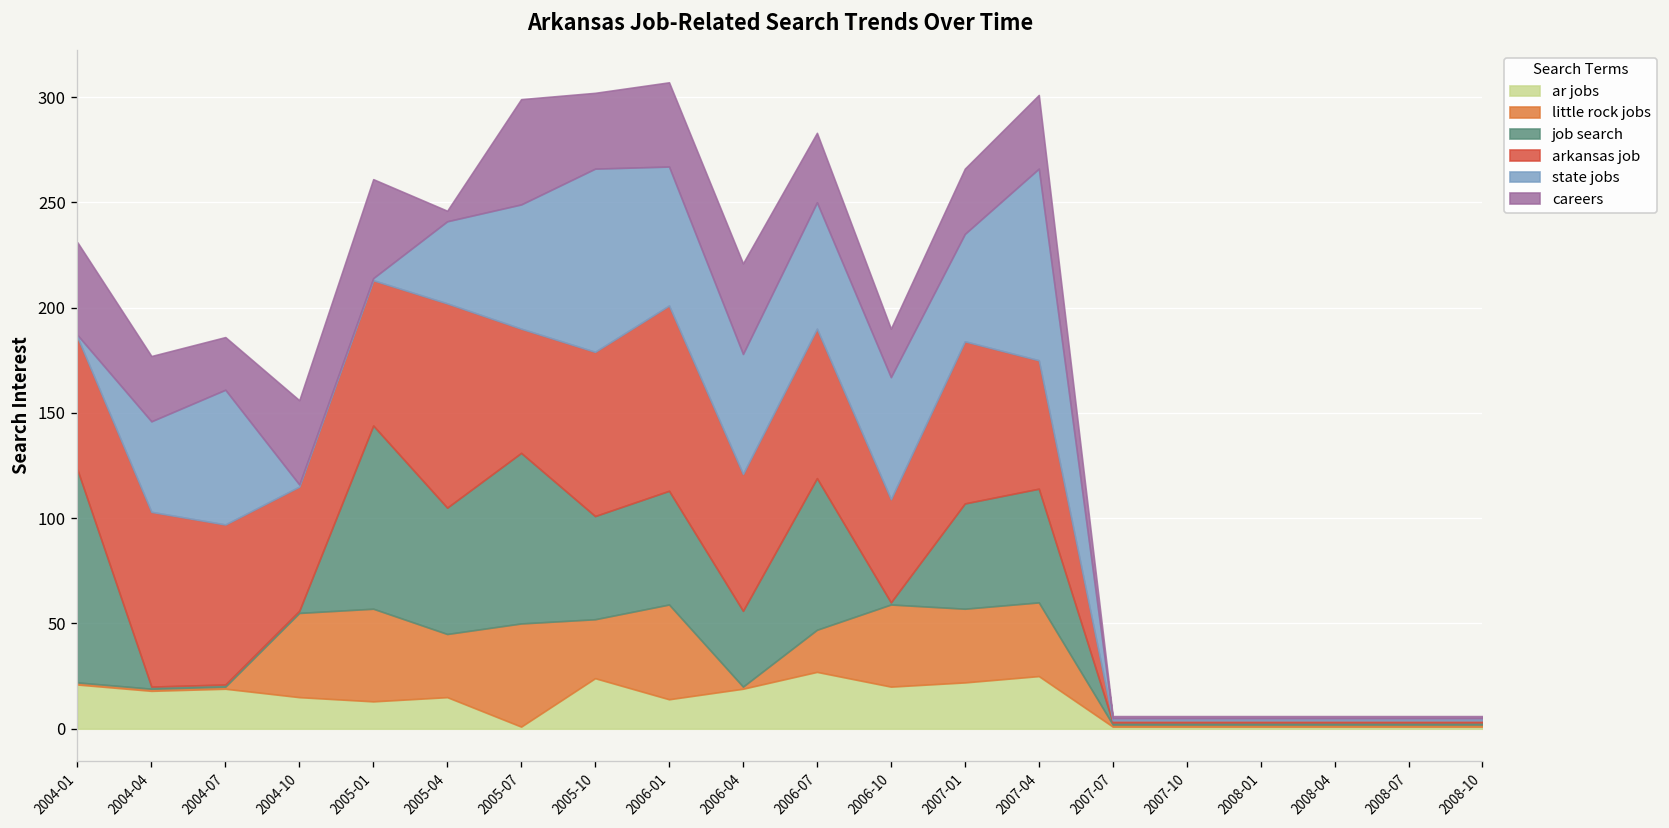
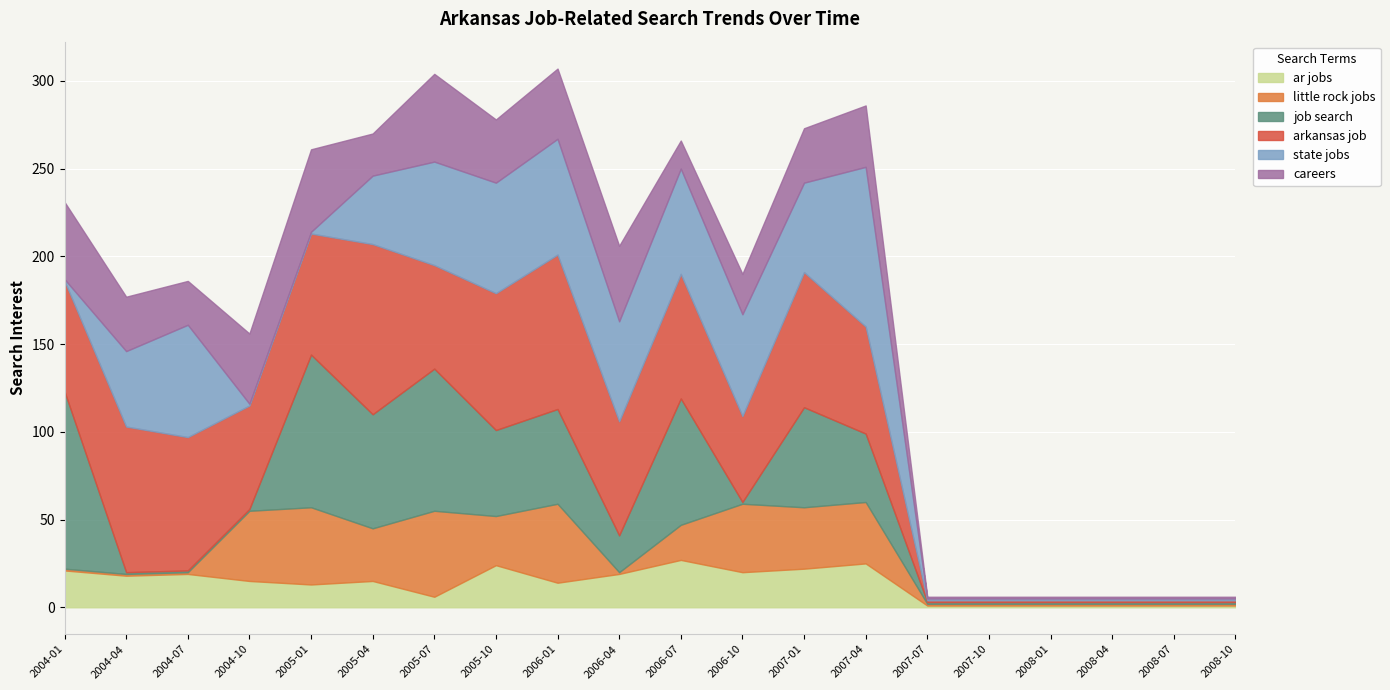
job search, 2005-04: 60 -> 65
careers, 2005-04: 5 -> 24
ar jobs, 2005-07: 1 -> 6
state jobs, 2005-10: 87 -> 63
job search, 2006-04: 36 -> 21
careers, 2006-07: 33 -> 16
job search, 2007-01: 50 -> 57
job search, 2007-04: 54 -> 39
